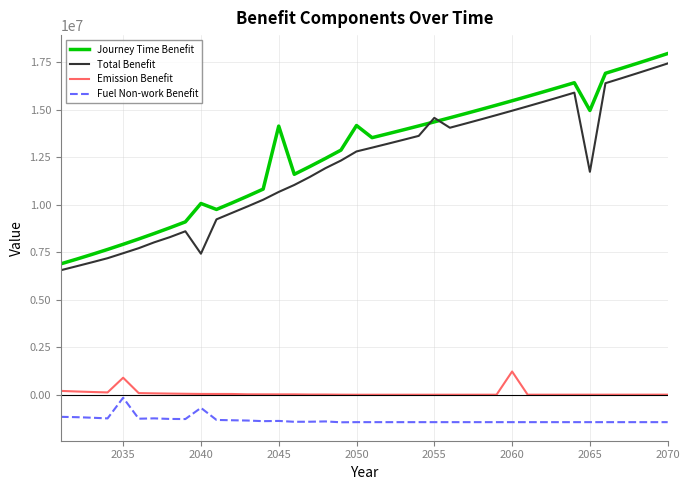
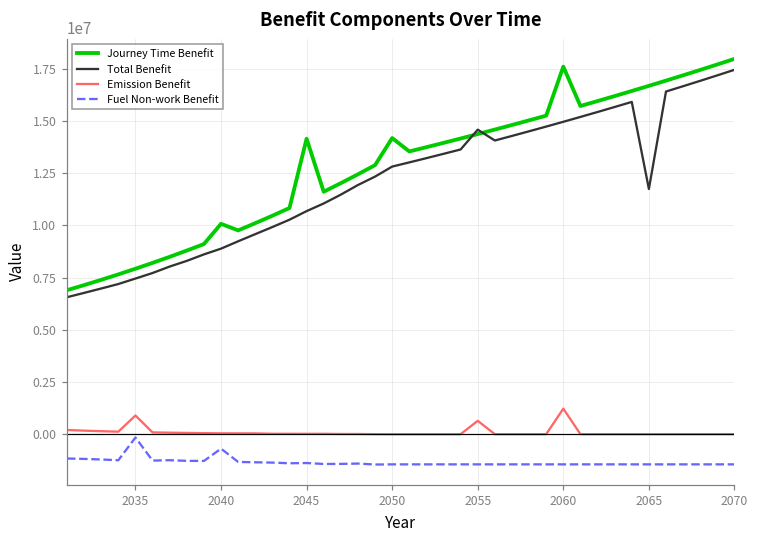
Total Benefit, 2040: 7400000 -> 8900000
Emission Benefit, 2055: 0 -> 700000
Journey Time Benefit, 2060: 15500000 -> 17600000
Journey Time Benefit, 2065: 15000000 -> 16700000
